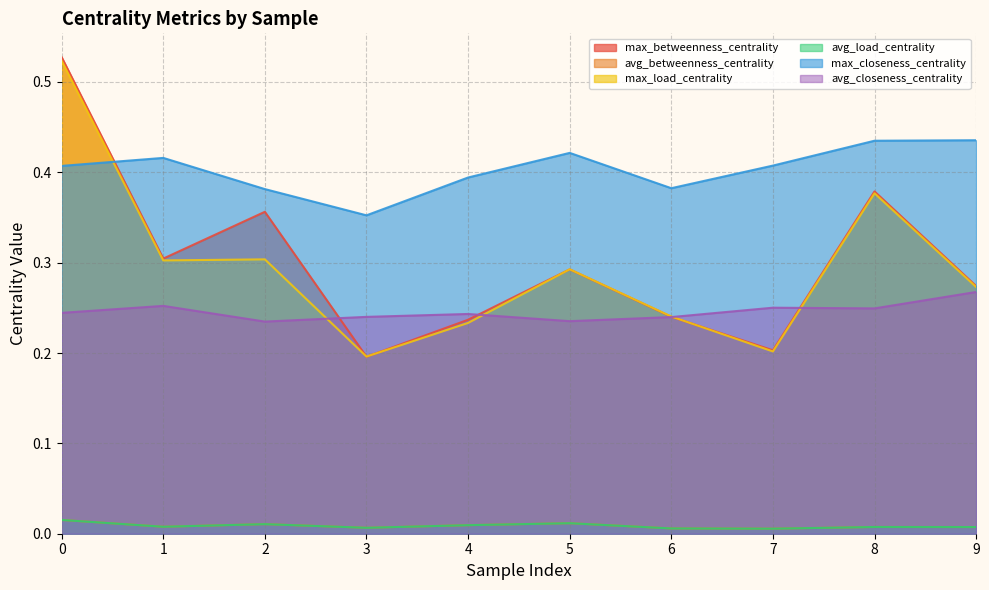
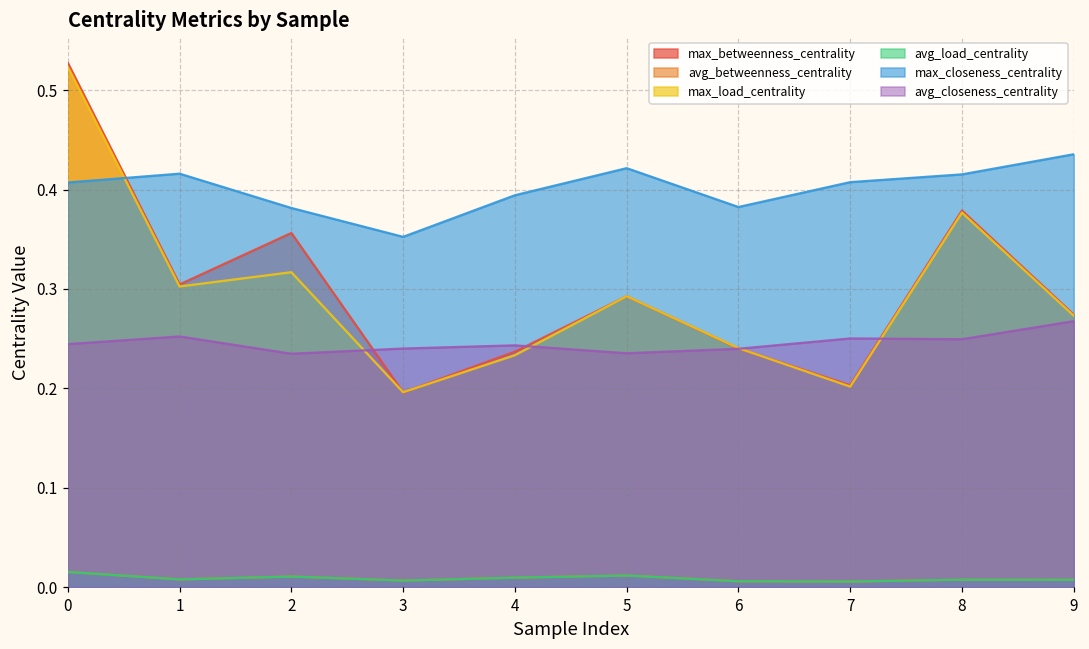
max_load_centrality, 2: 0.30 -> 0.32
max_closeness_centrality, 8: 0.43 -> 0.42
